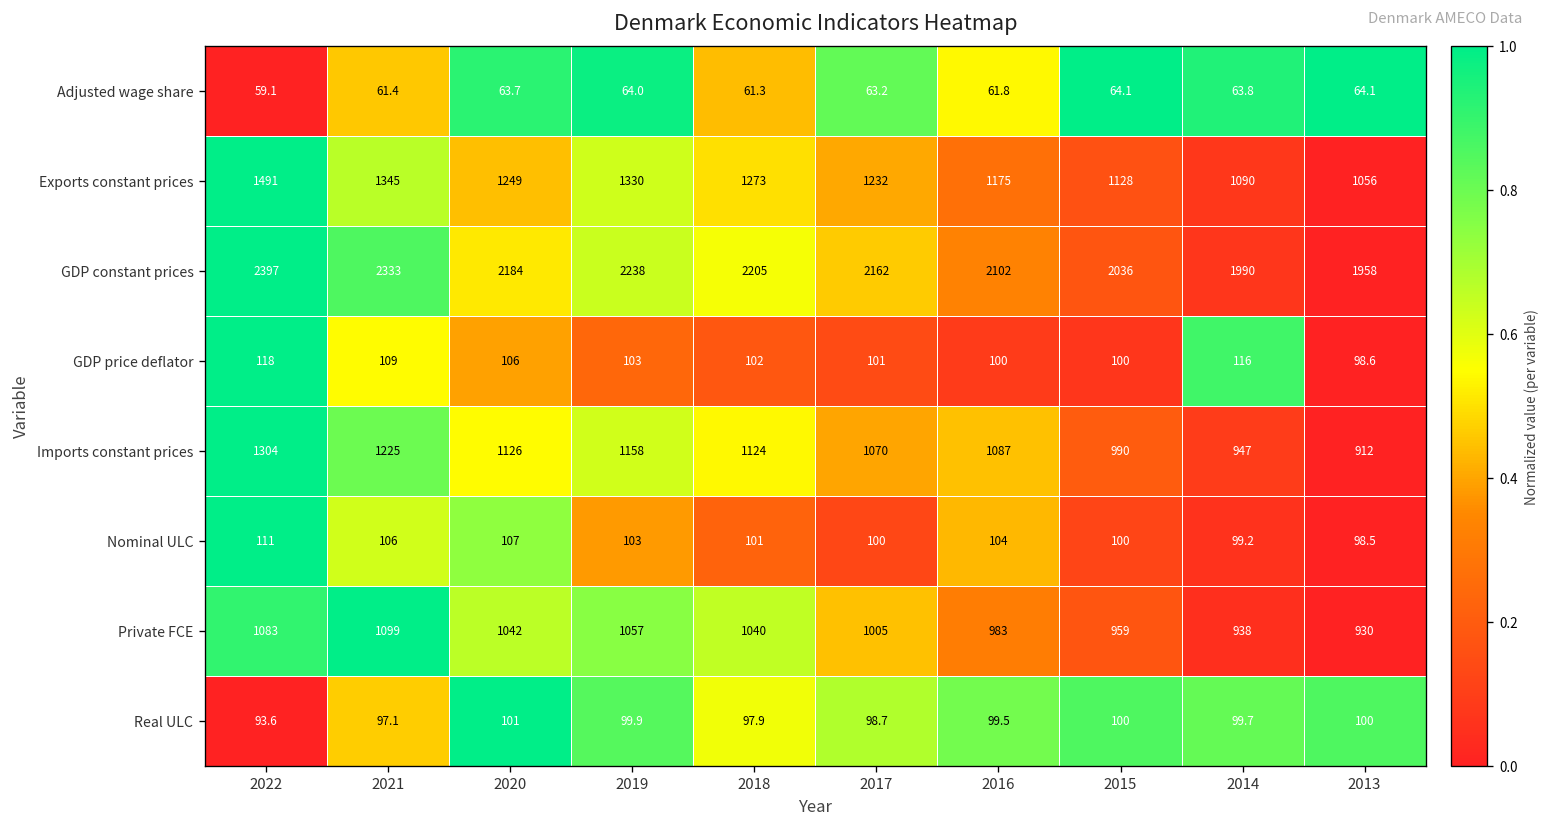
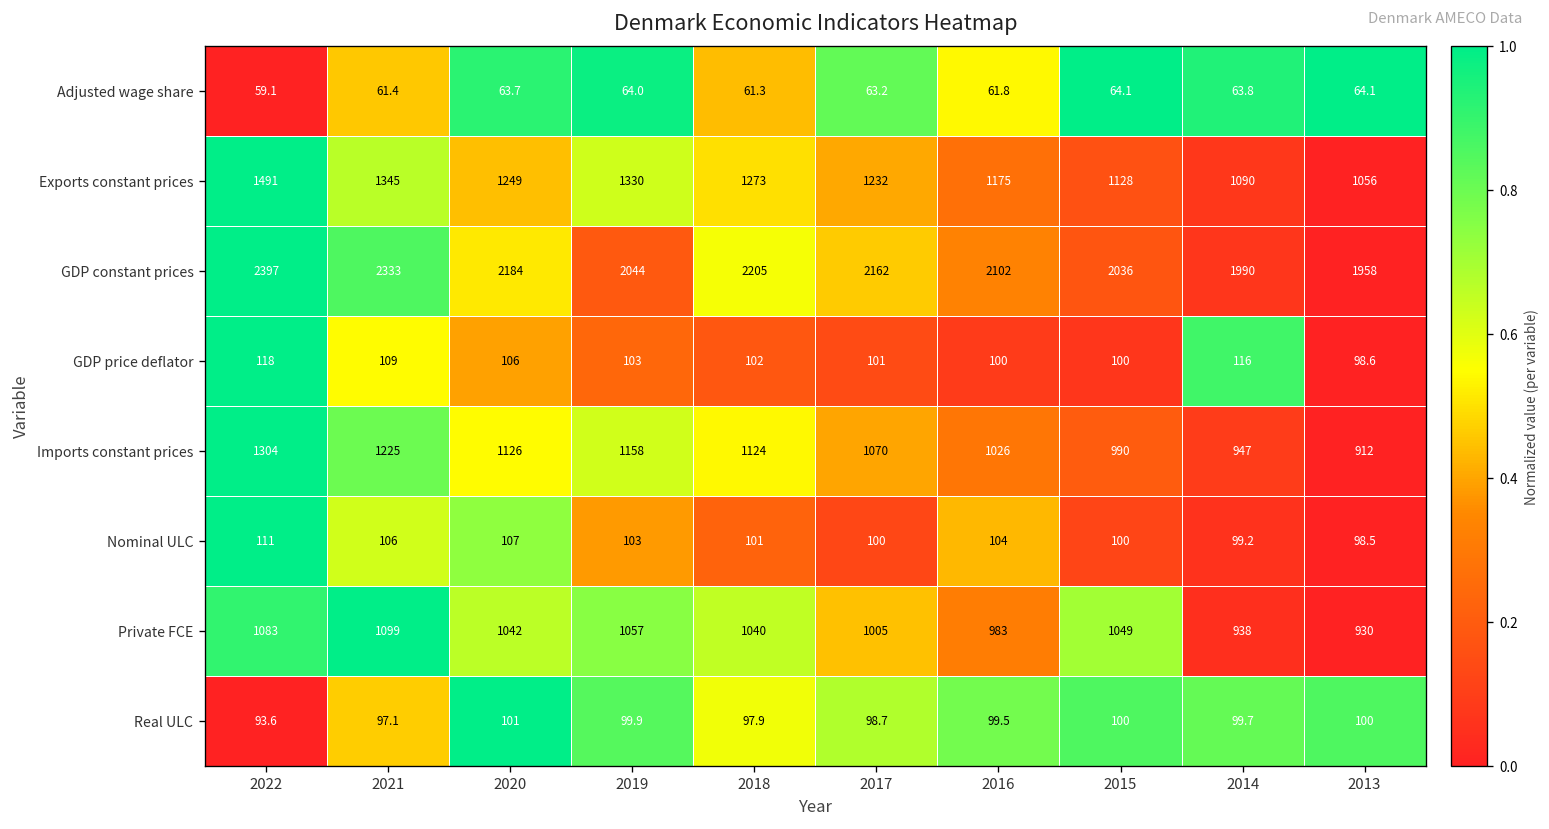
GDP constant prices, 2019: 2238 -> 2044
Imports constant prices, 2016: 1087 -> 1026
Private FCE, 2015: 959 -> 1049
